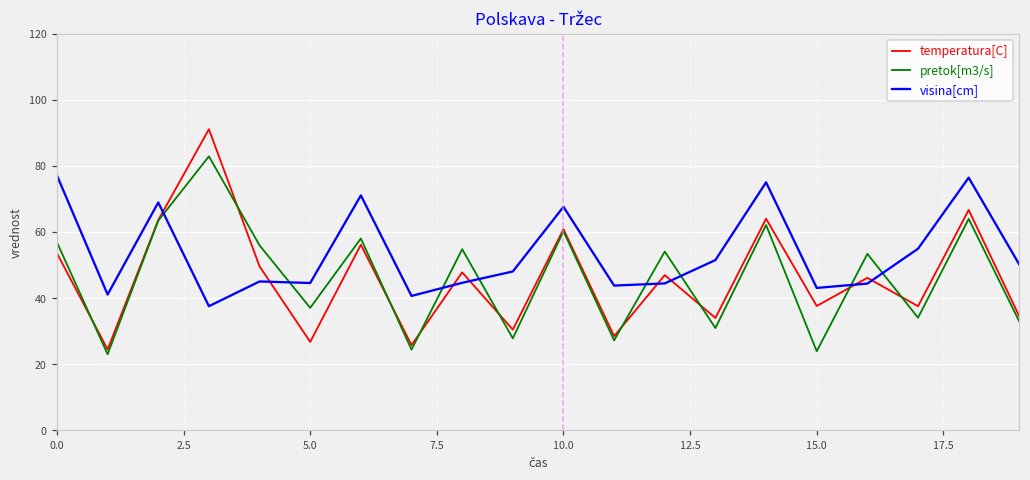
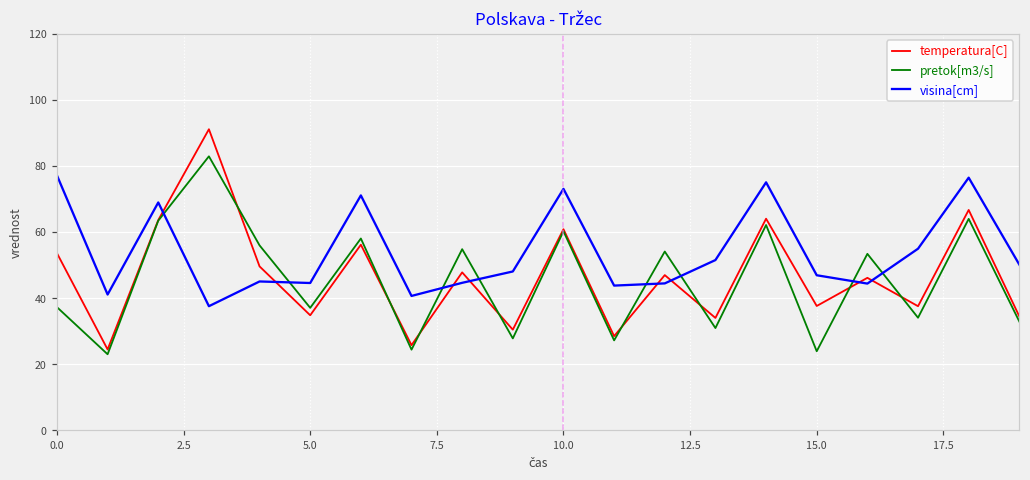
pretok[m3/s], 0.0: 57 -> 37
temperatura[C], 5.0: 27 -> 35
visina[cm], 10.0: 68 -> 73
visina[cm], 15.0: 43 -> 47
